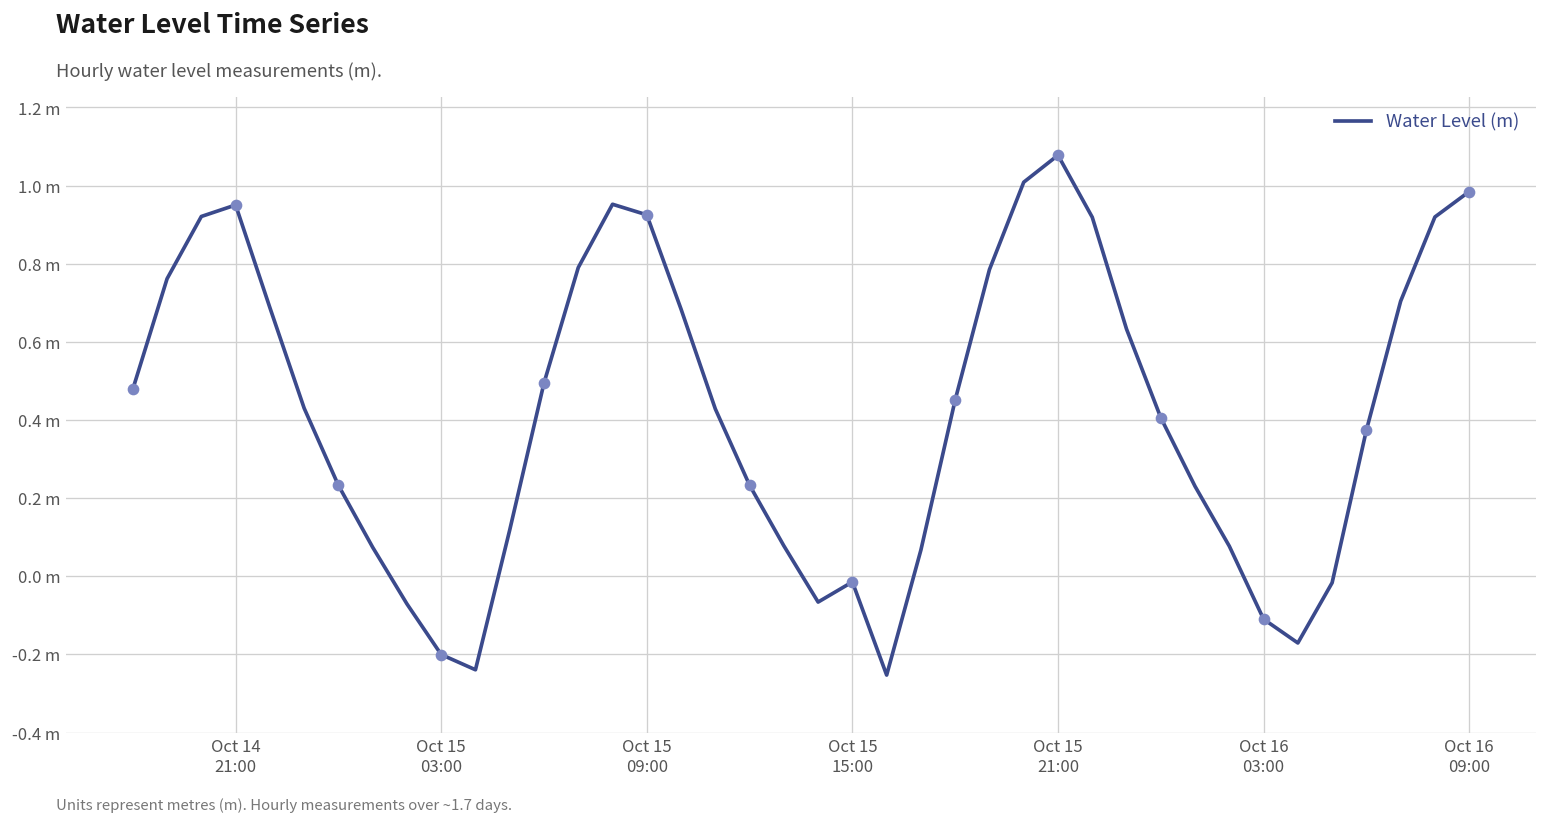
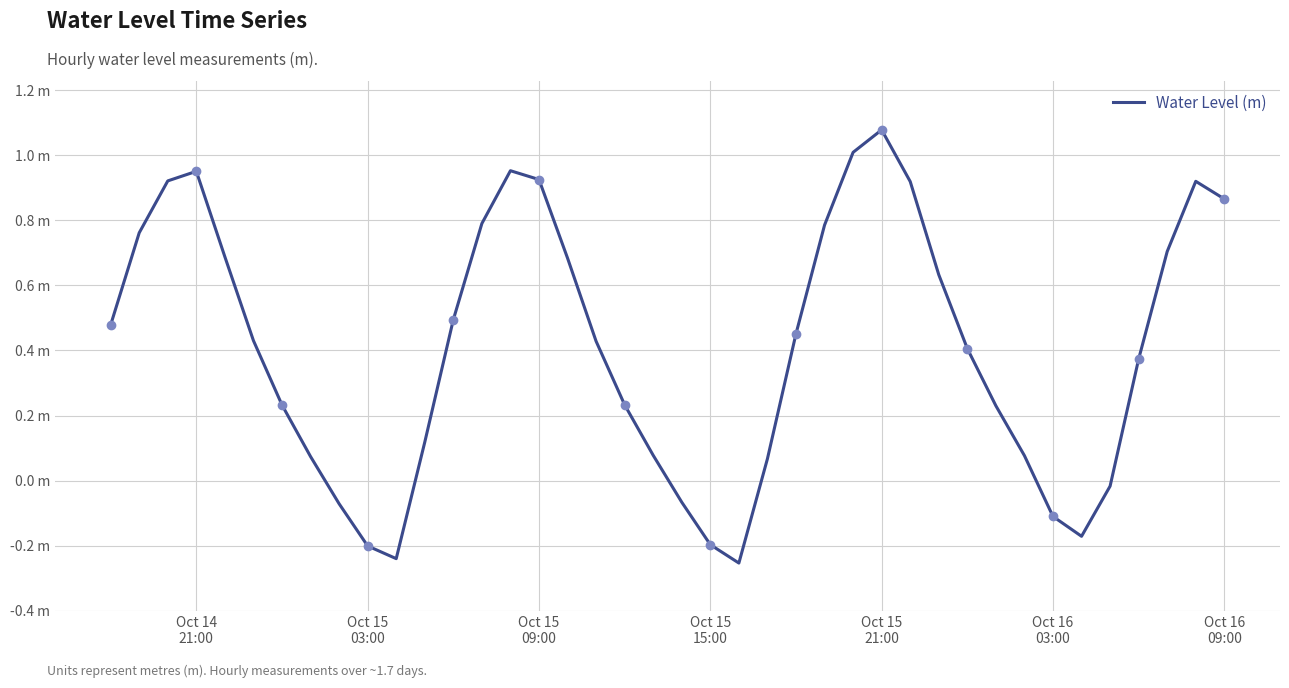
Water Level (m), Oct 15 15:00: -0.01 m -> -0.20 m
Water Level (m), Oct 16 09:00: 0.98 m -> 0.87 m
